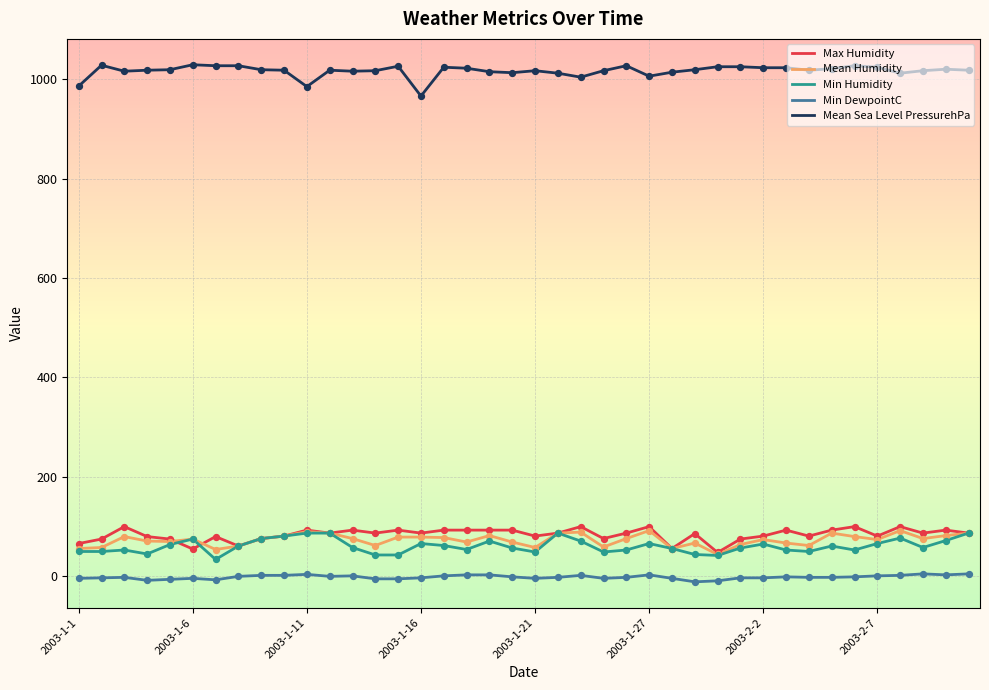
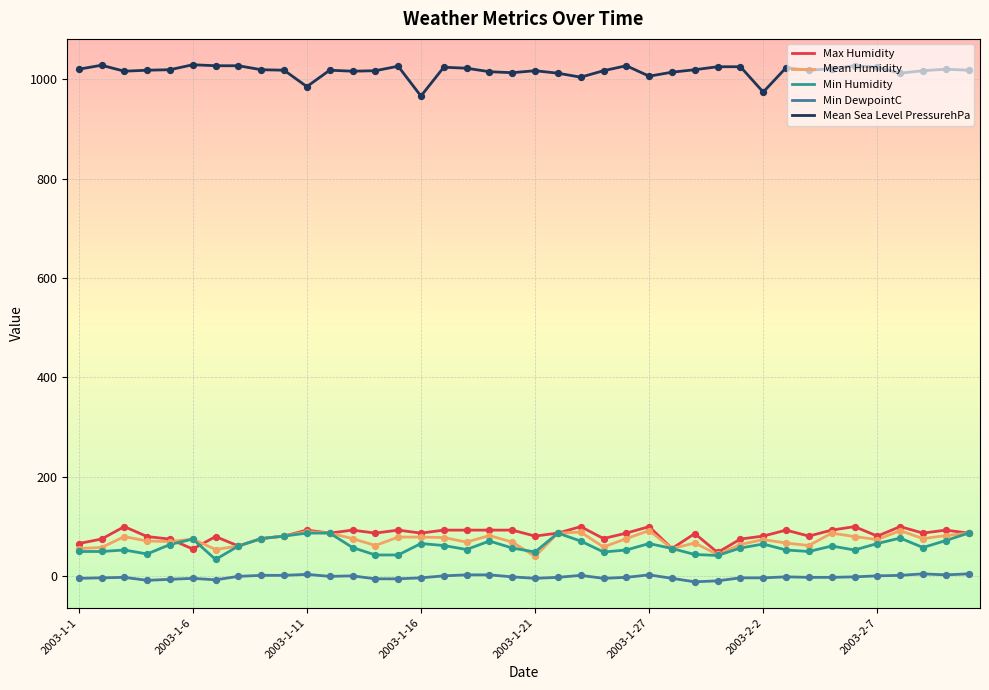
Mean Sea Level PressurehPa, 2003-1-1: 990 -> 1020
Mean Humidity, 2003-1-21: 60 -> 40
Mean Sea Level PressurehPa, 2003-2-2: 1020 -> 970
